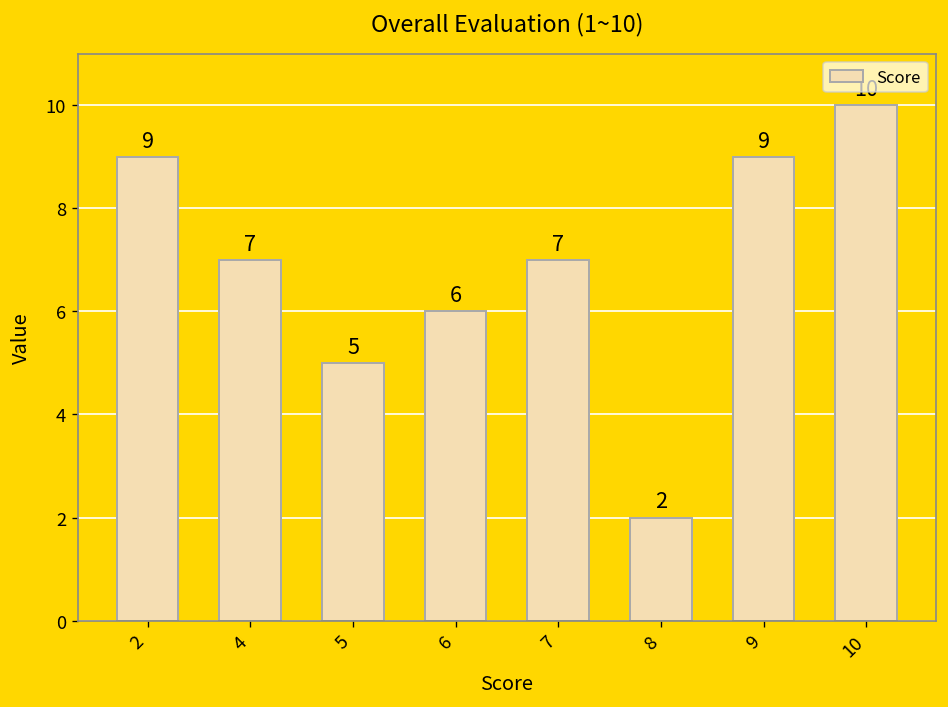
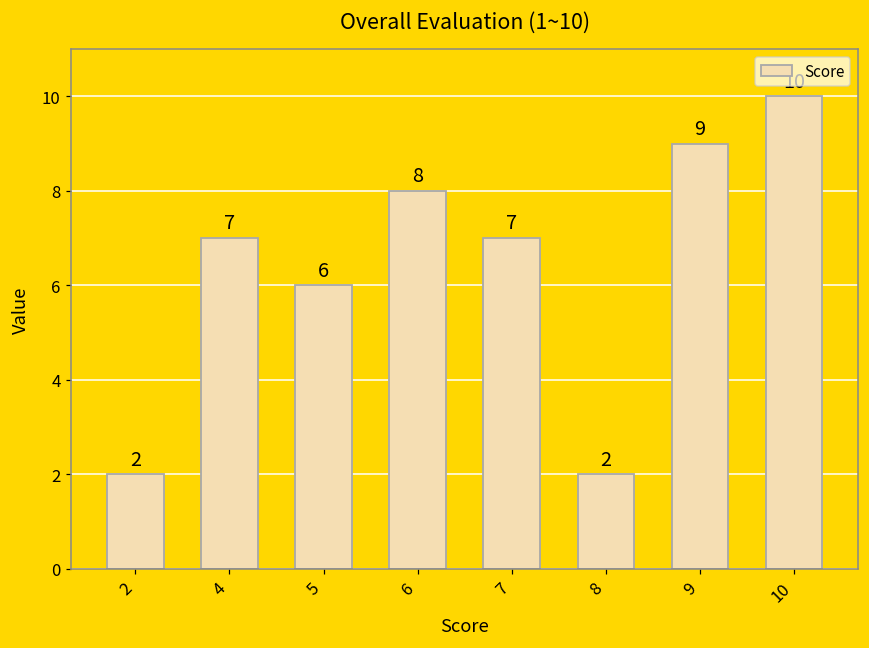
2: 9 -> 2
5: 5 -> 6
6: 6 -> 8
